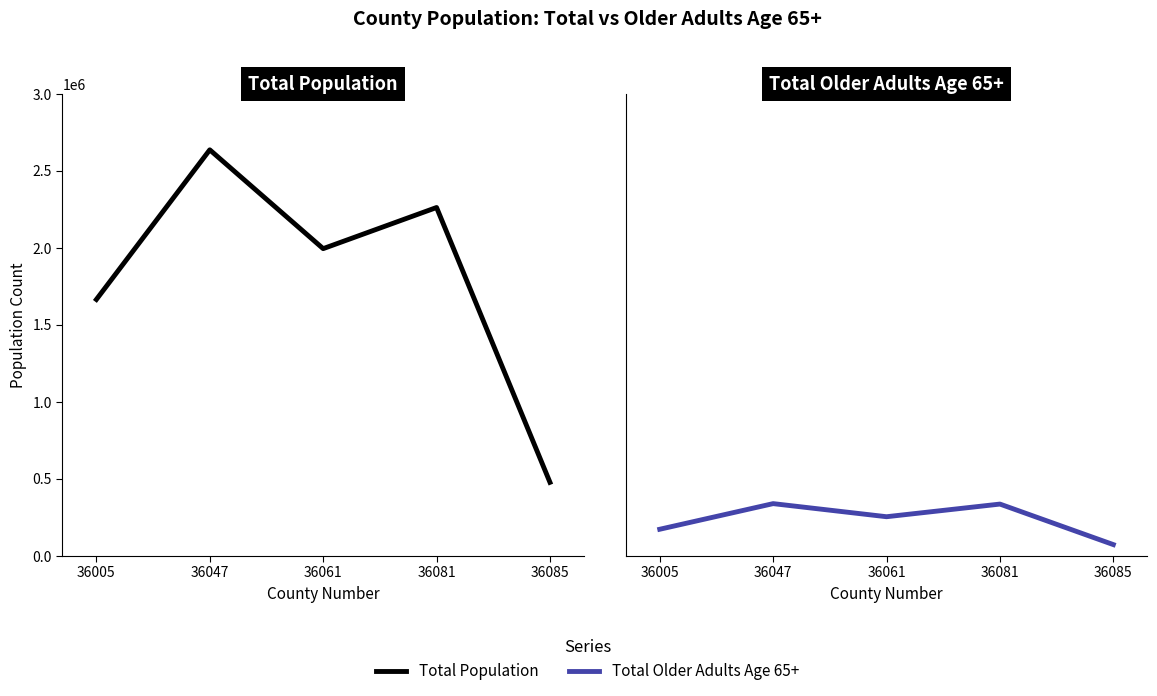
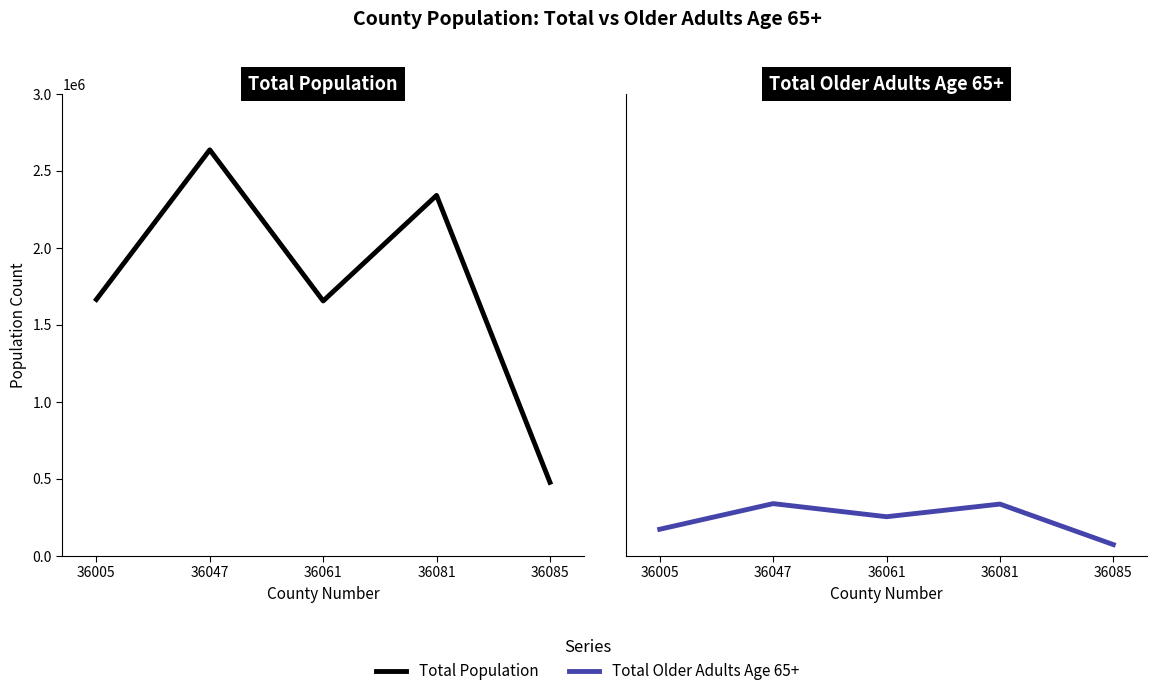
Total Population, 36061: 1990000 -> 1650000
Total Population, 36081: 2260000 -> 2340000
